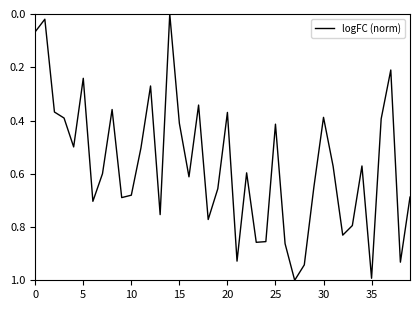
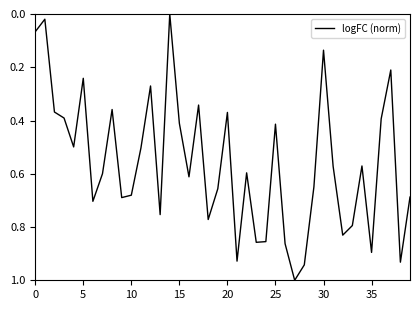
30: 0.39 -> 0.14
35: 0.99 -> 0.90
